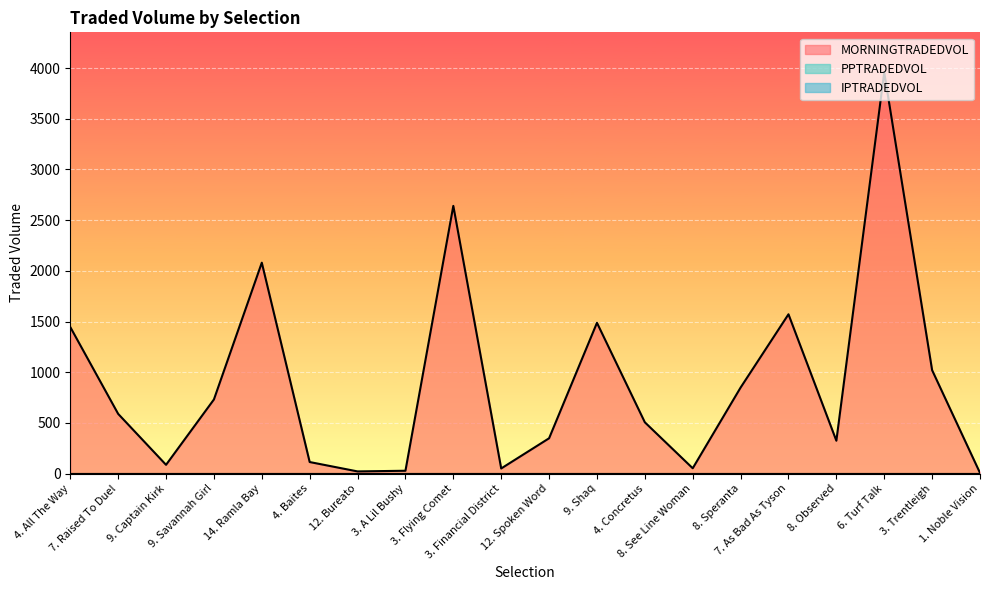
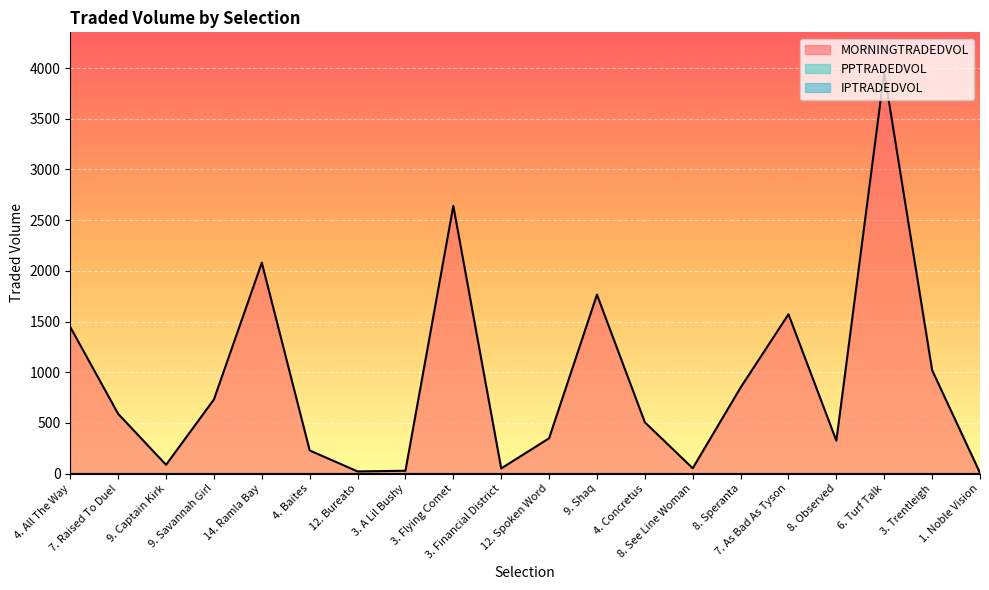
MORNINGTRADEDVOL, 4. Baites: 110 -> 230
MORNINGTRADEDVOL, 9. Shaq: 1490 -> 1770
